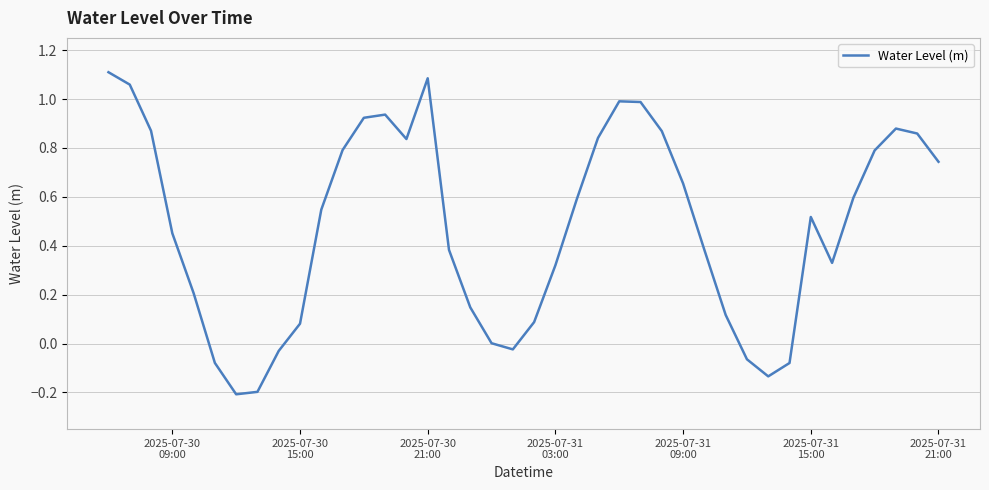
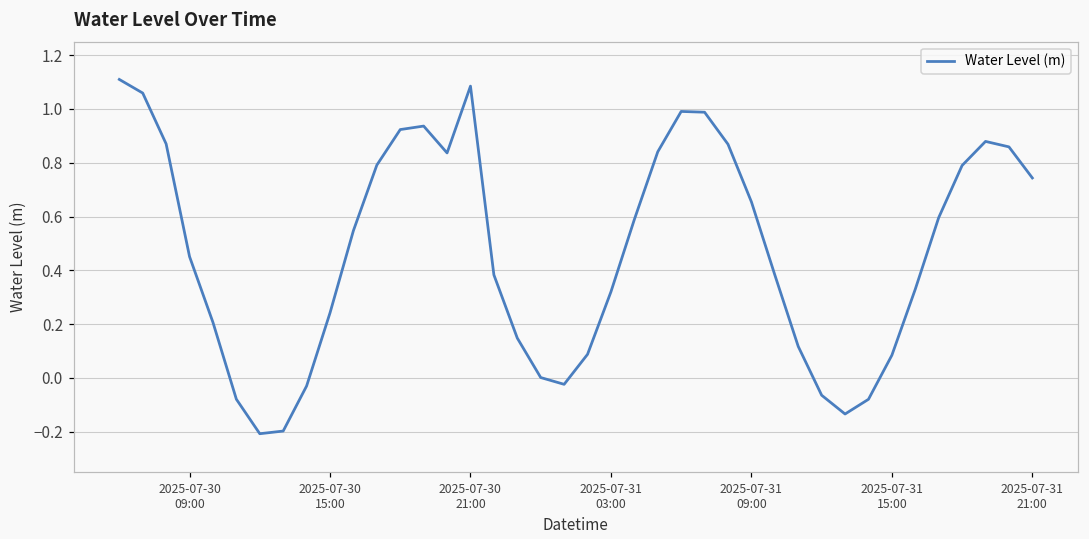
2025-07-30 15:00: 0.08 -> 0.24
2025-07-31 15:00: 0.52 -> 0.08
